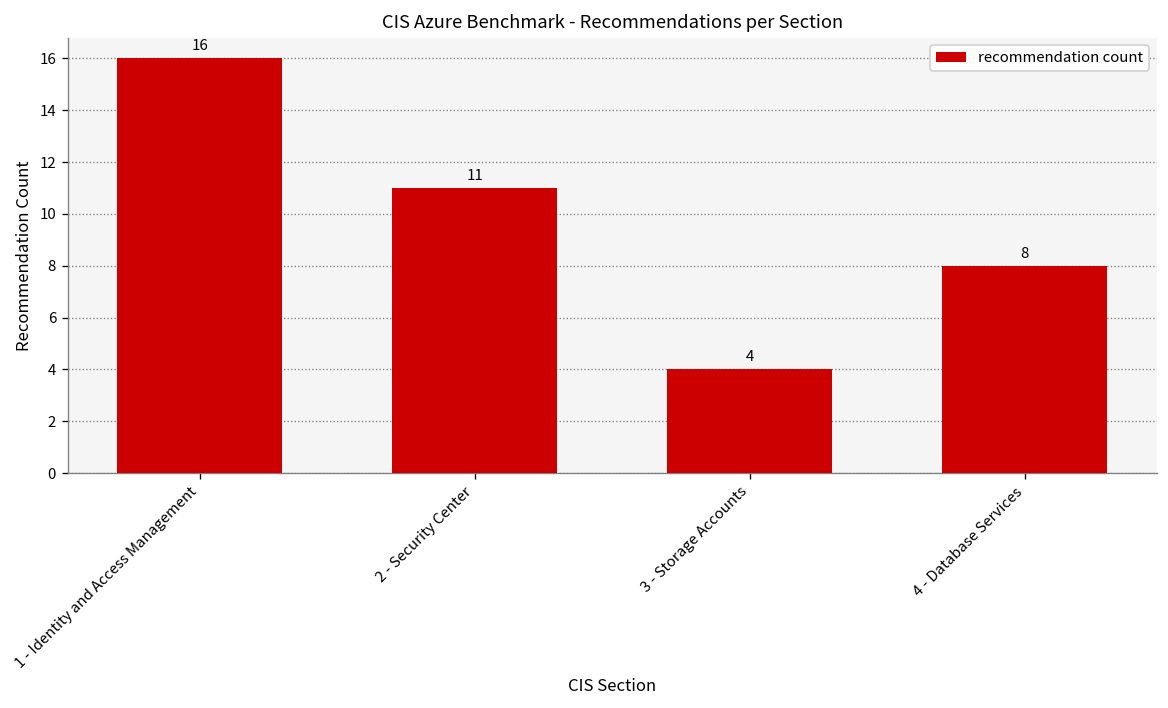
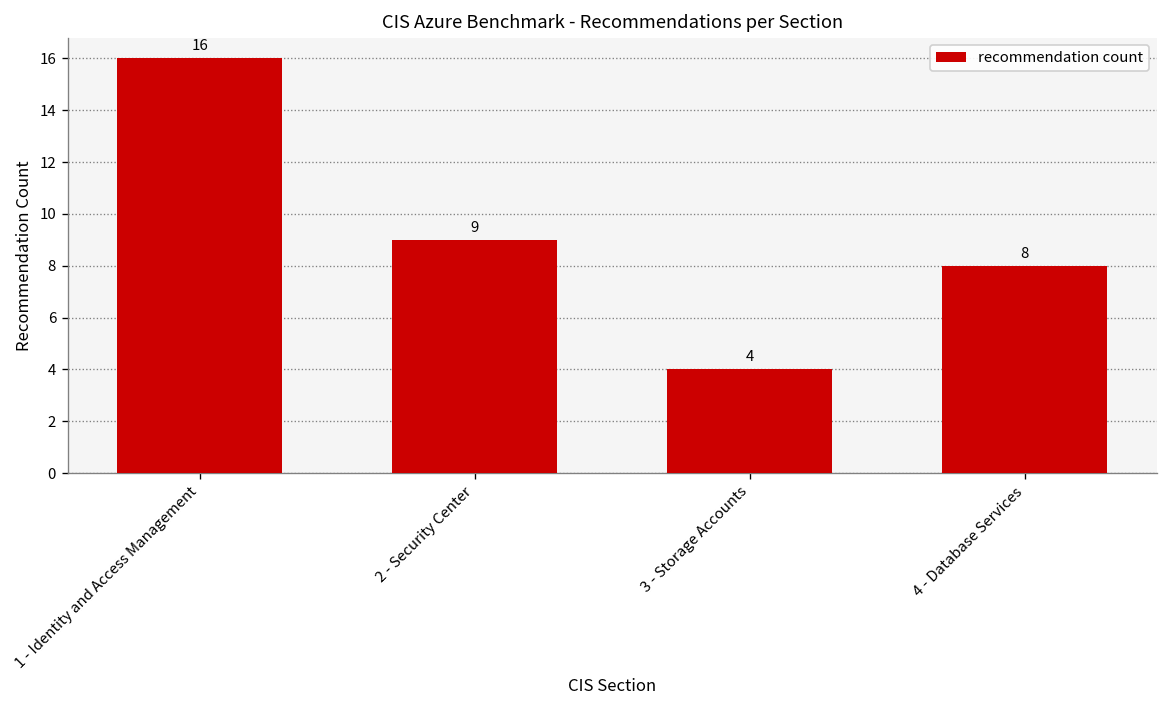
2 - Security Center: 11 -> 9
